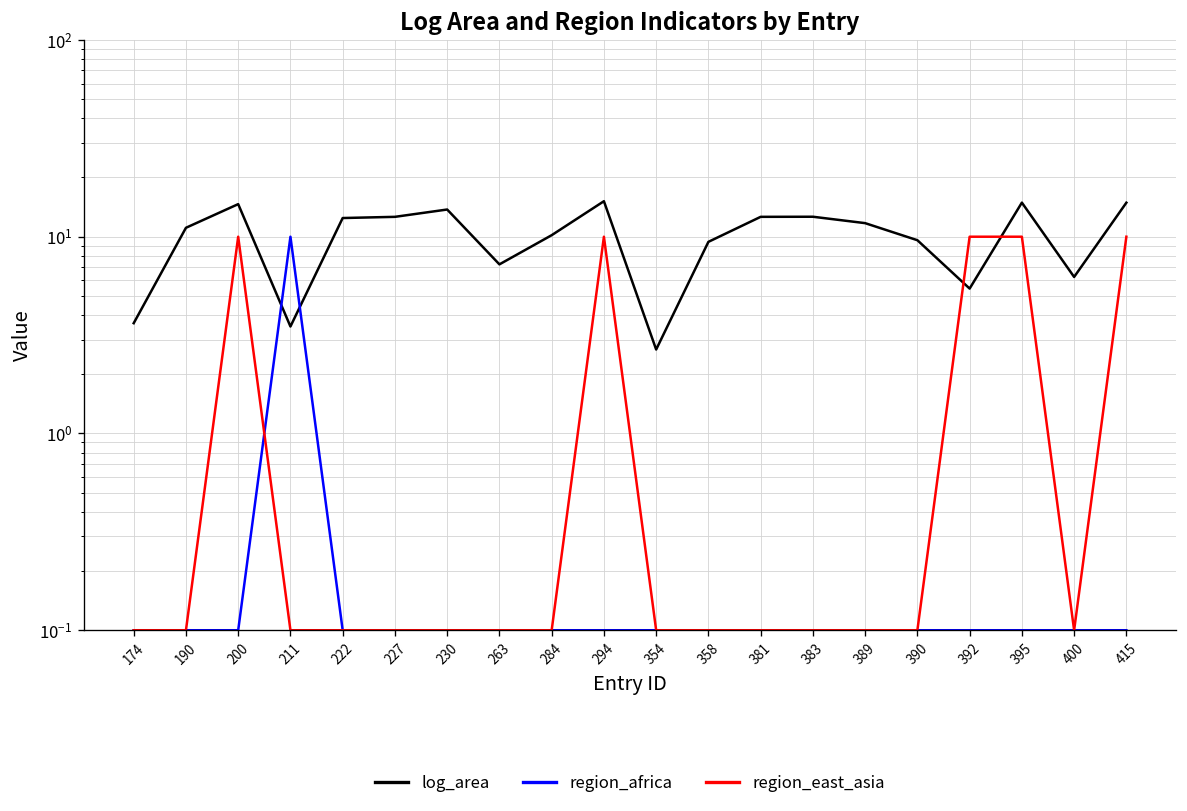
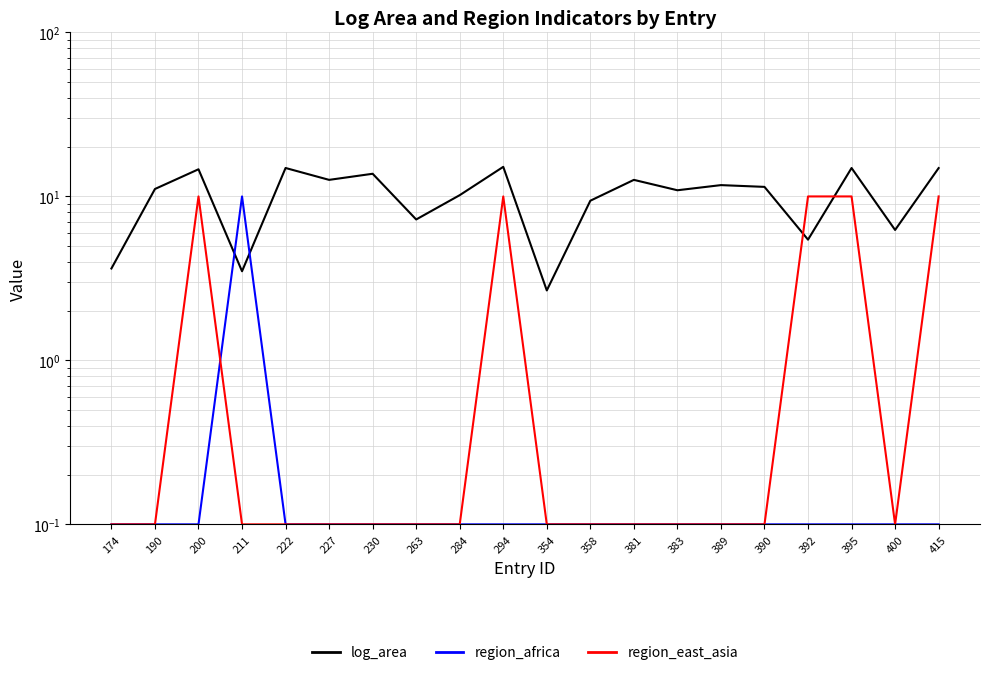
log_area, 222: 12 -> 15
log_area, 383: 13 -> 11
log_area, 390: 10 -> 11
